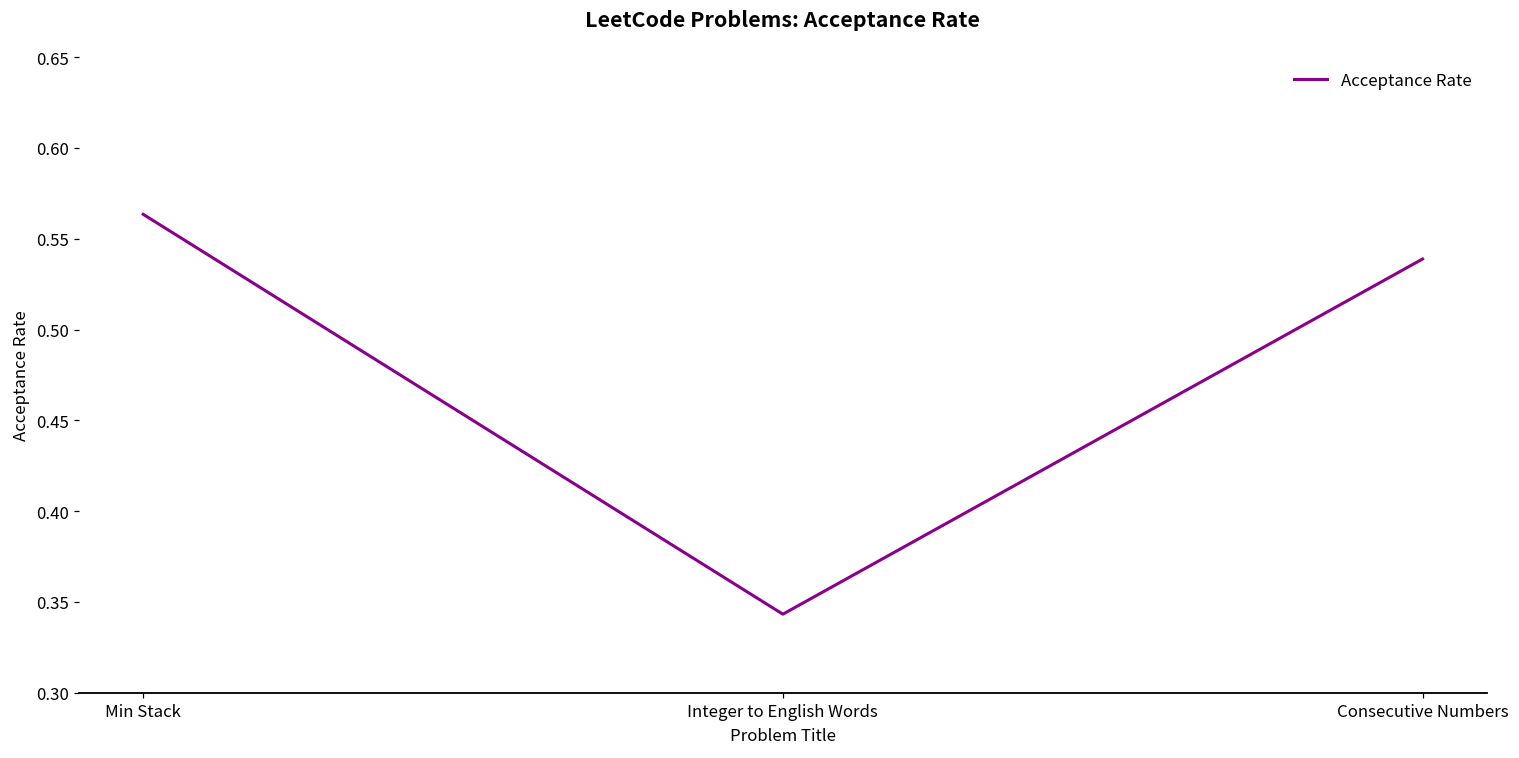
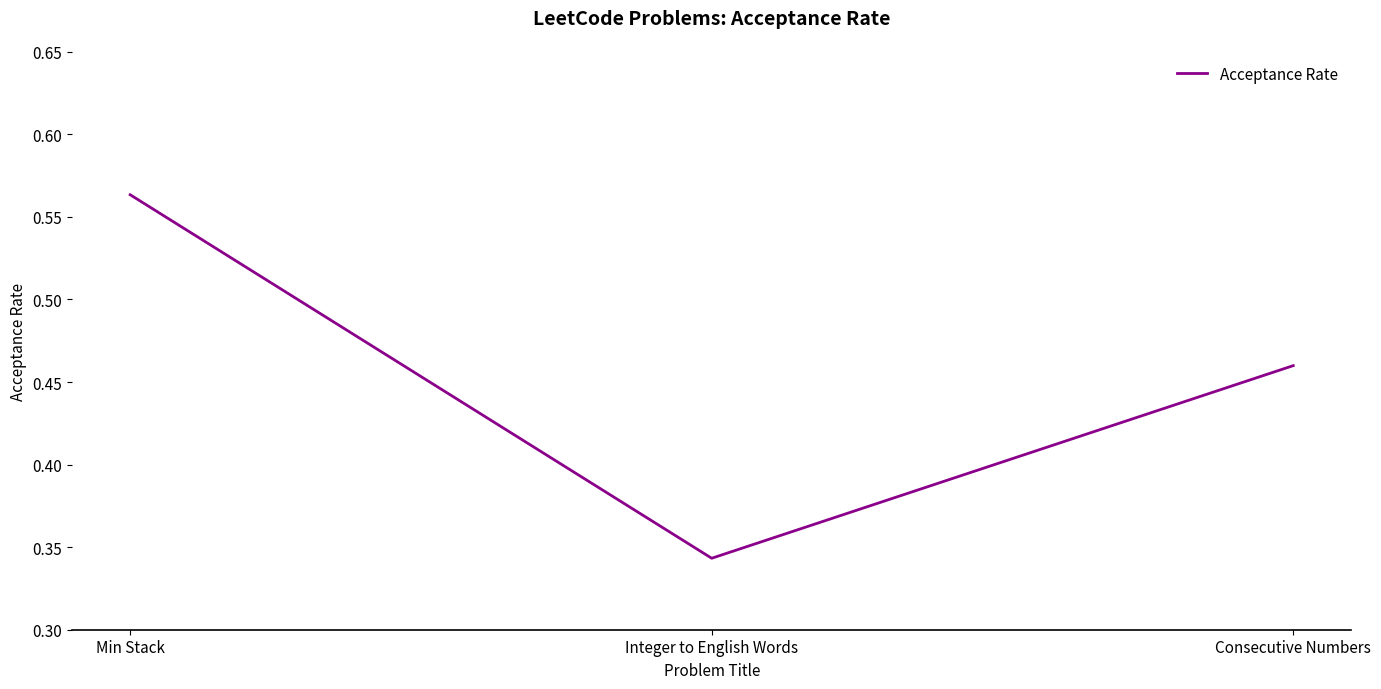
Consecutive Numbers: 0.539 -> 0.460
